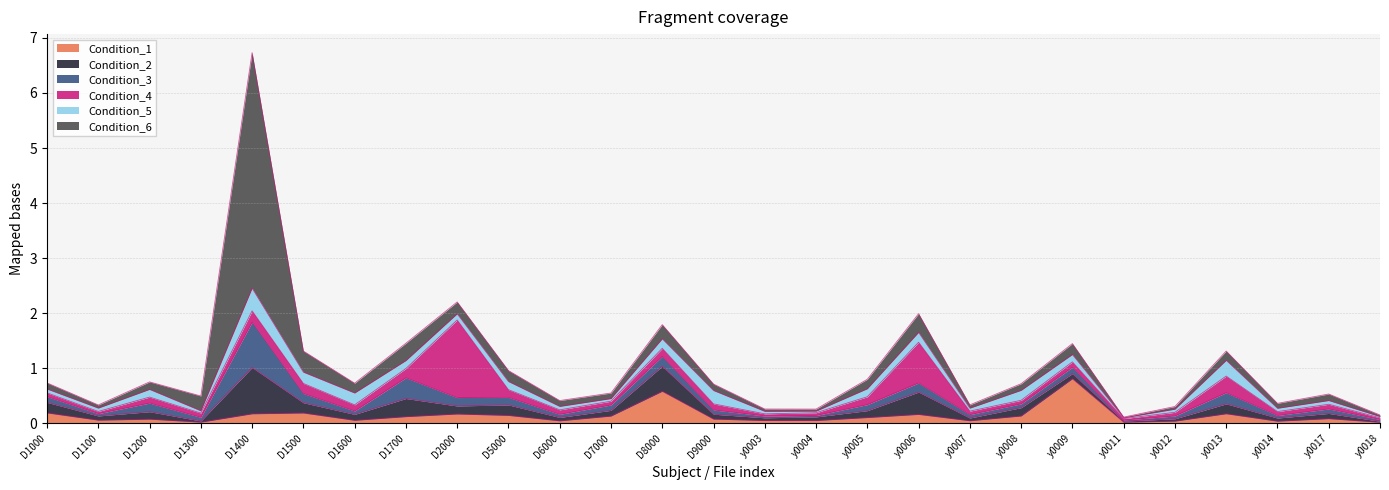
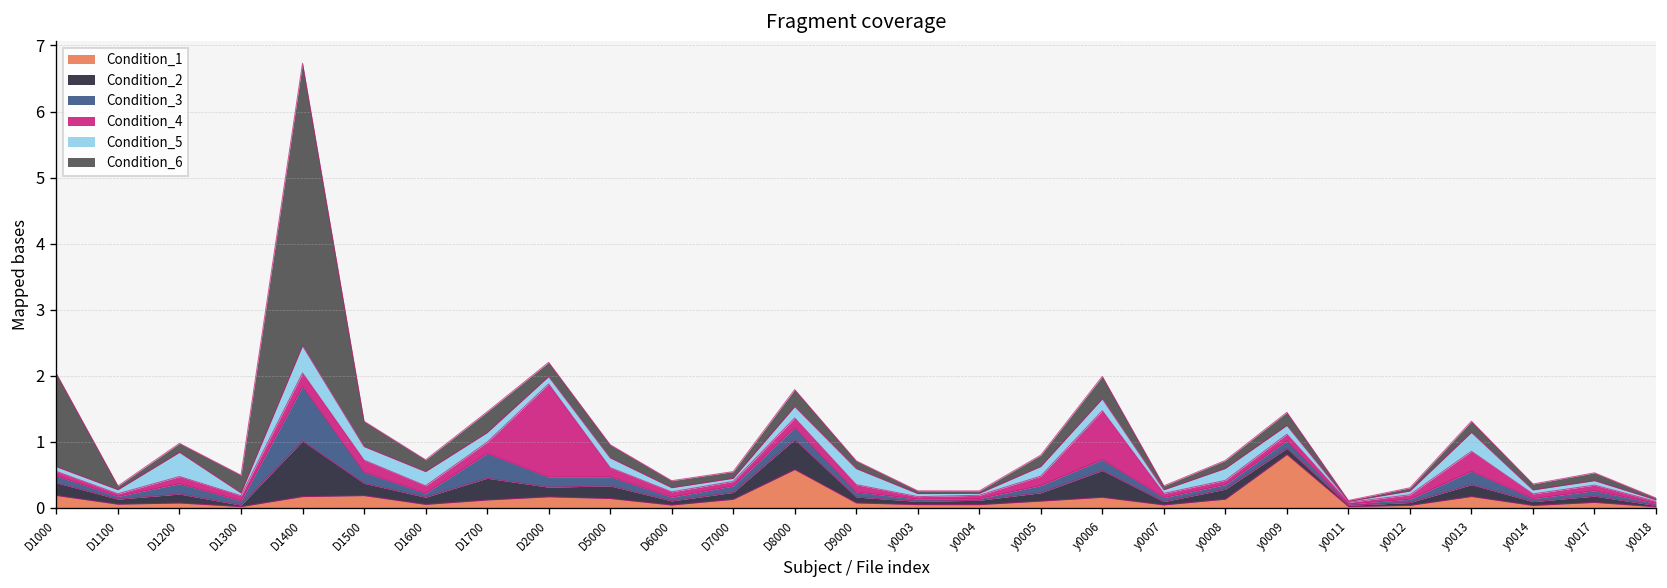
Condition_6, D1000: 0.1 -> 1.4
Condition_5, D1200: 0.1 -> 0.4
